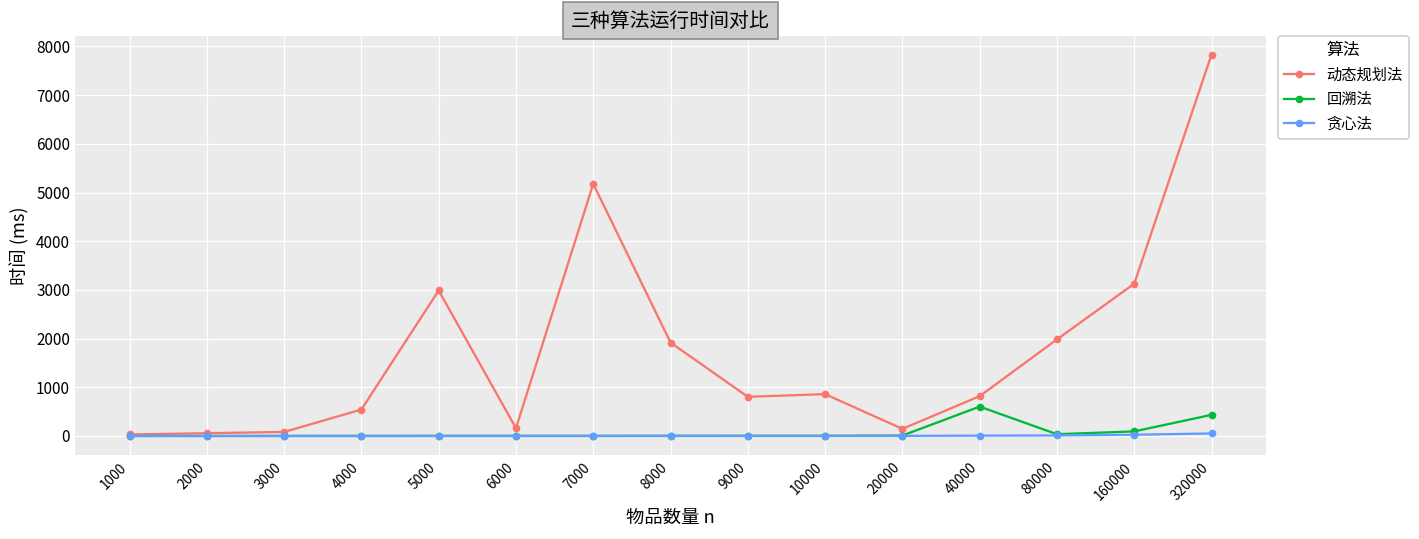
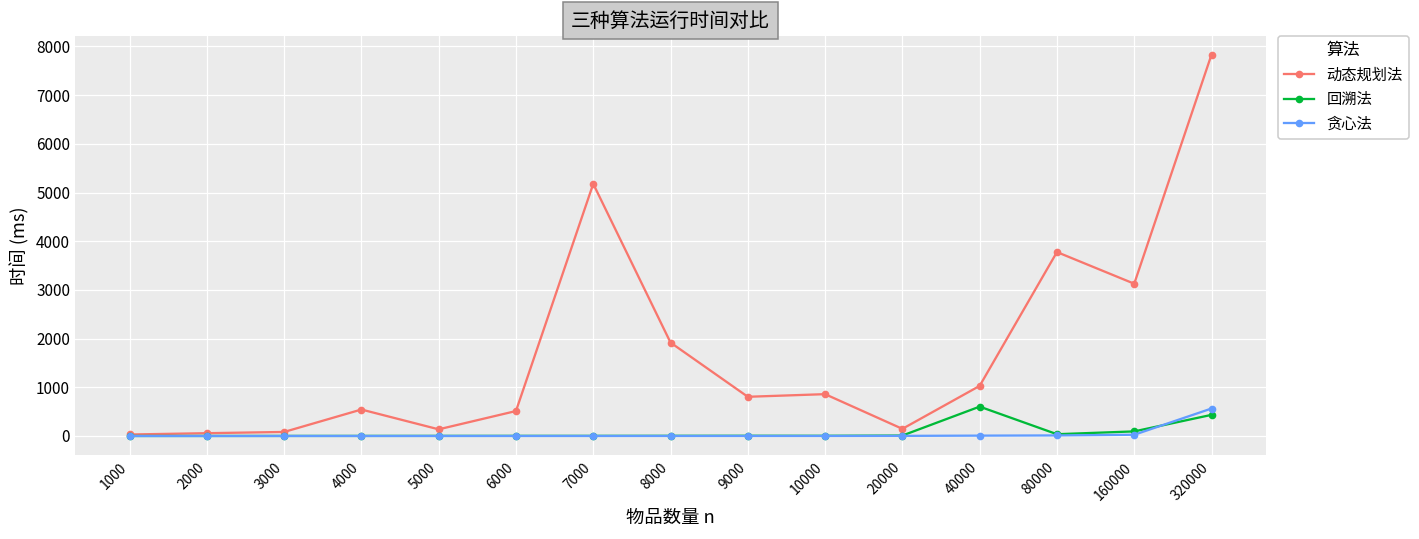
动态规划法, 5000: 3000 -> 100
动态规划法, 6000: 200 -> 500
动态规划法, 40000: 800 -> 1000
动态规划法, 80000: 2000 -> 3800
贪心法, 320000: 100 -> 600
